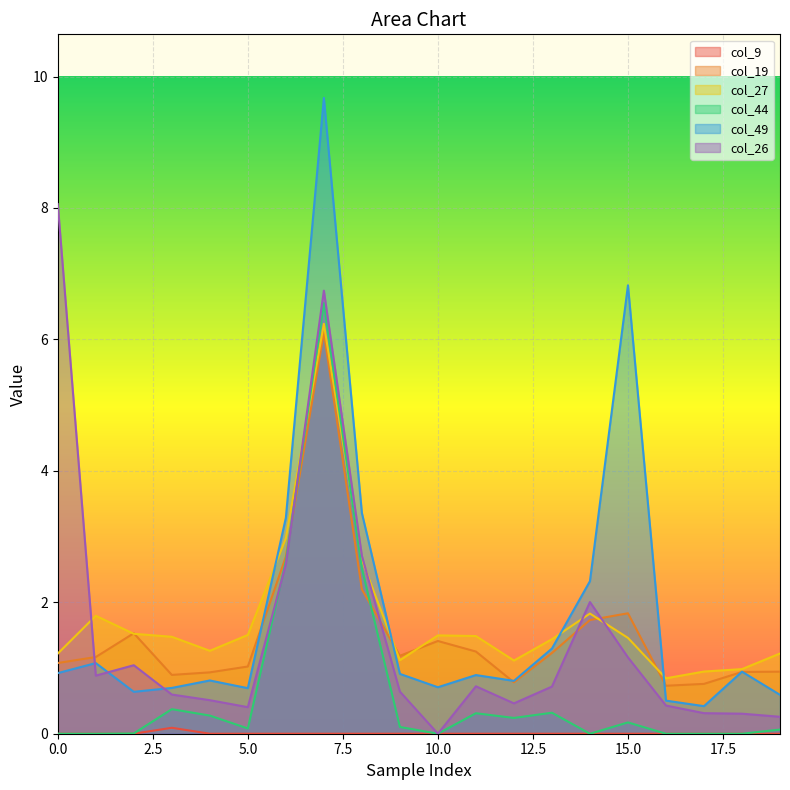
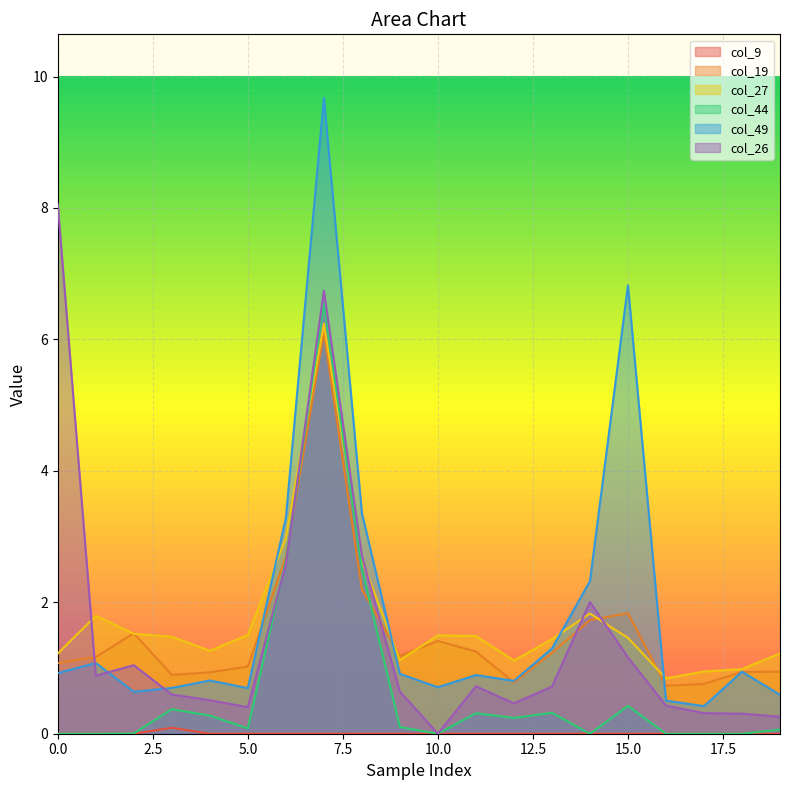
col_44, 15.0: 0.2 -> 0.4
